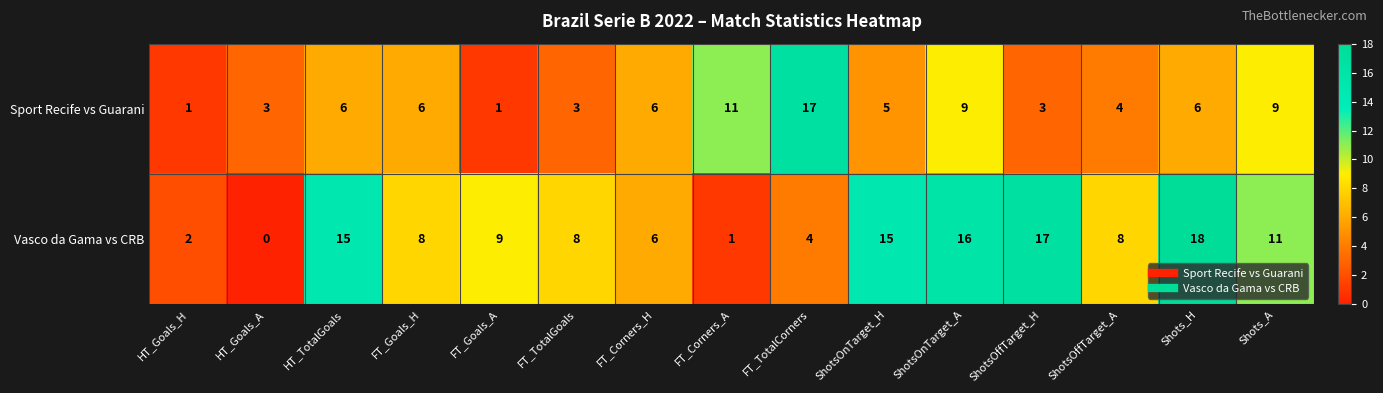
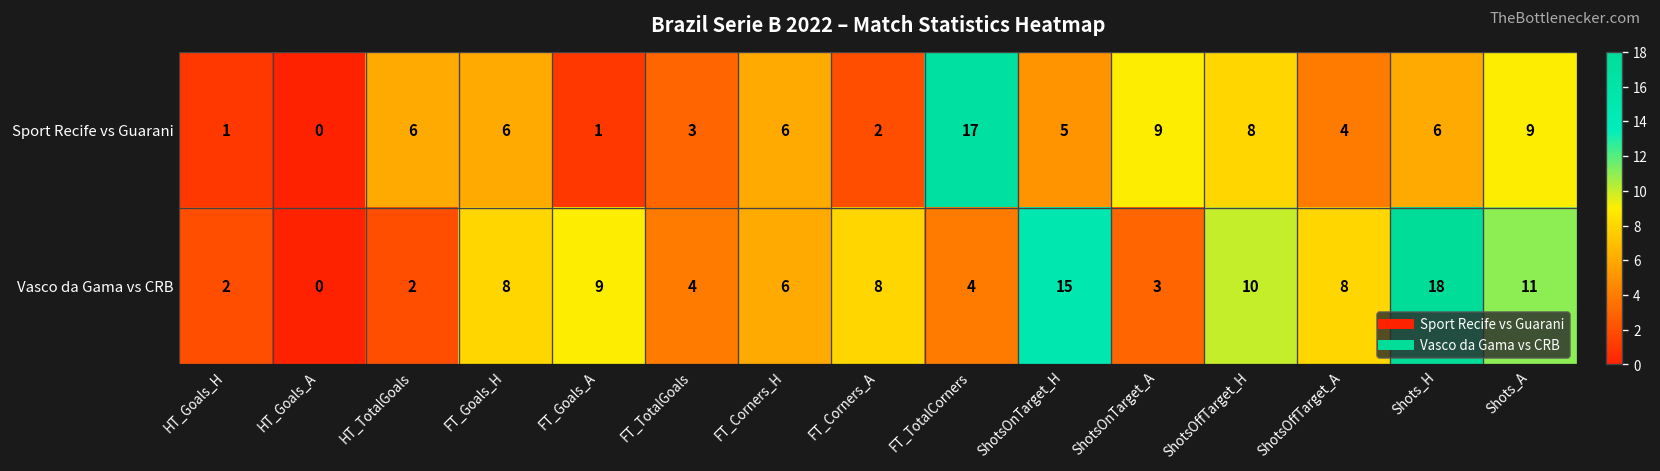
Sport Recife vs Guarani, HT_Goals_A: 3 -> 0
Sport Recife vs Guarani, FT_Corners_A: 11 -> 2
Sport Recife vs Guarani, ShotsOffTarget_H: 3 -> 8
Vasco da Gama vs CRB, HT_TotalGoals: 15 -> 2
Vasco da Gama vs CRB, FT_TotalGoals: 8 -> 4
Vasco da Gama vs CRB, FT_Corners_A: 1 -> 8
Vasco da Gama vs CRB, ShotsOnTarget_A: 16 -> 3
Vasco da Gama vs CRB, ShotsOffTarget_H: 17 -> 10
